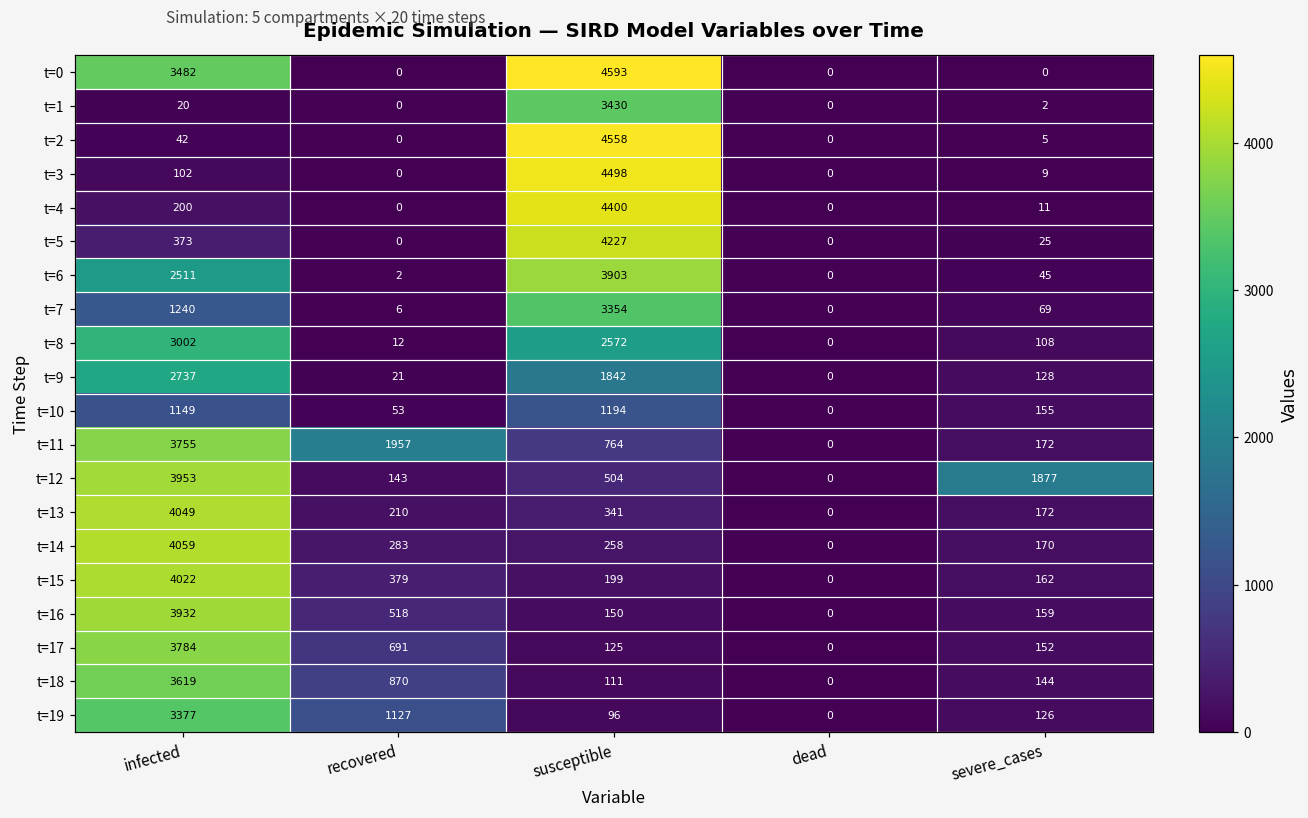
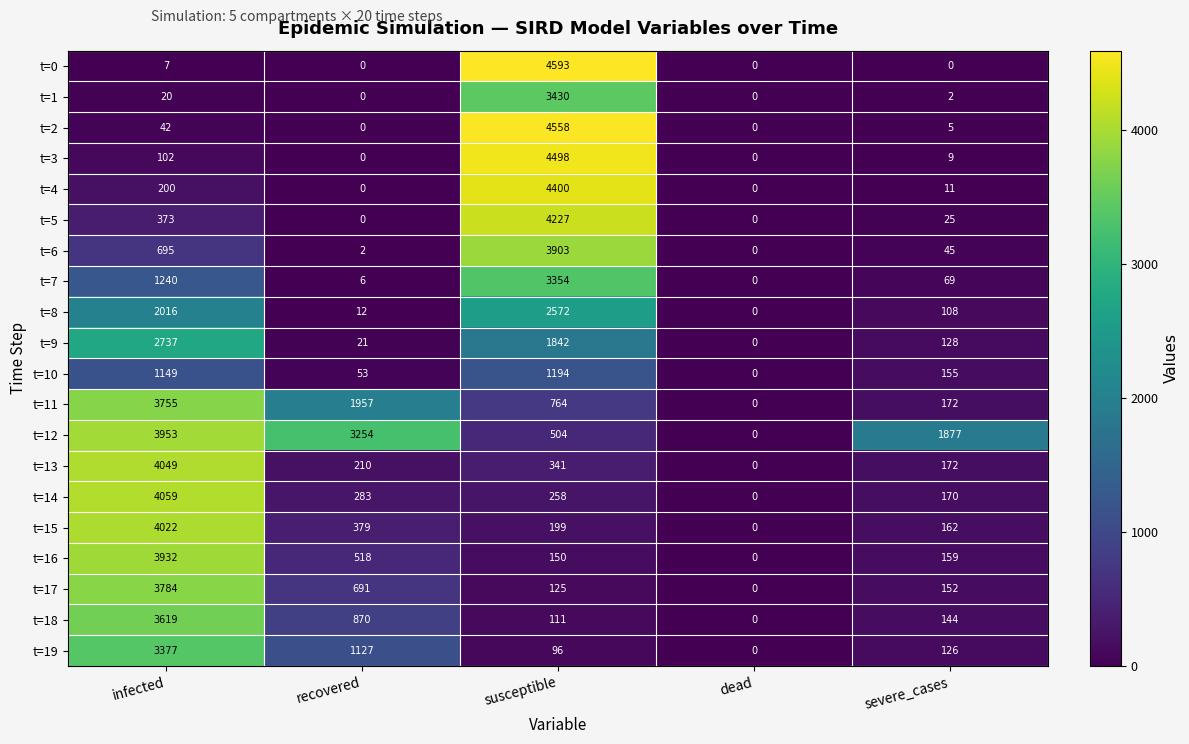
t=0, infected: 3482 -> 7
t=6, infected: 2511 -> 695
t=8, infected: 3002 -> 2016
t=12, recovered: 143 -> 3254
